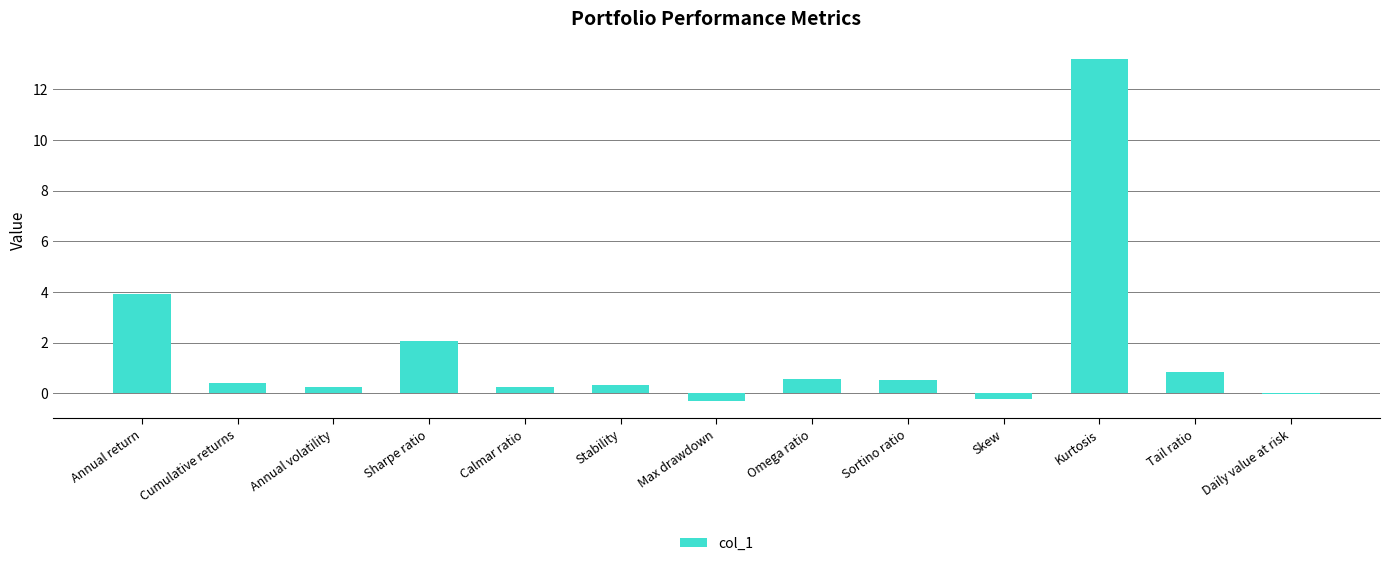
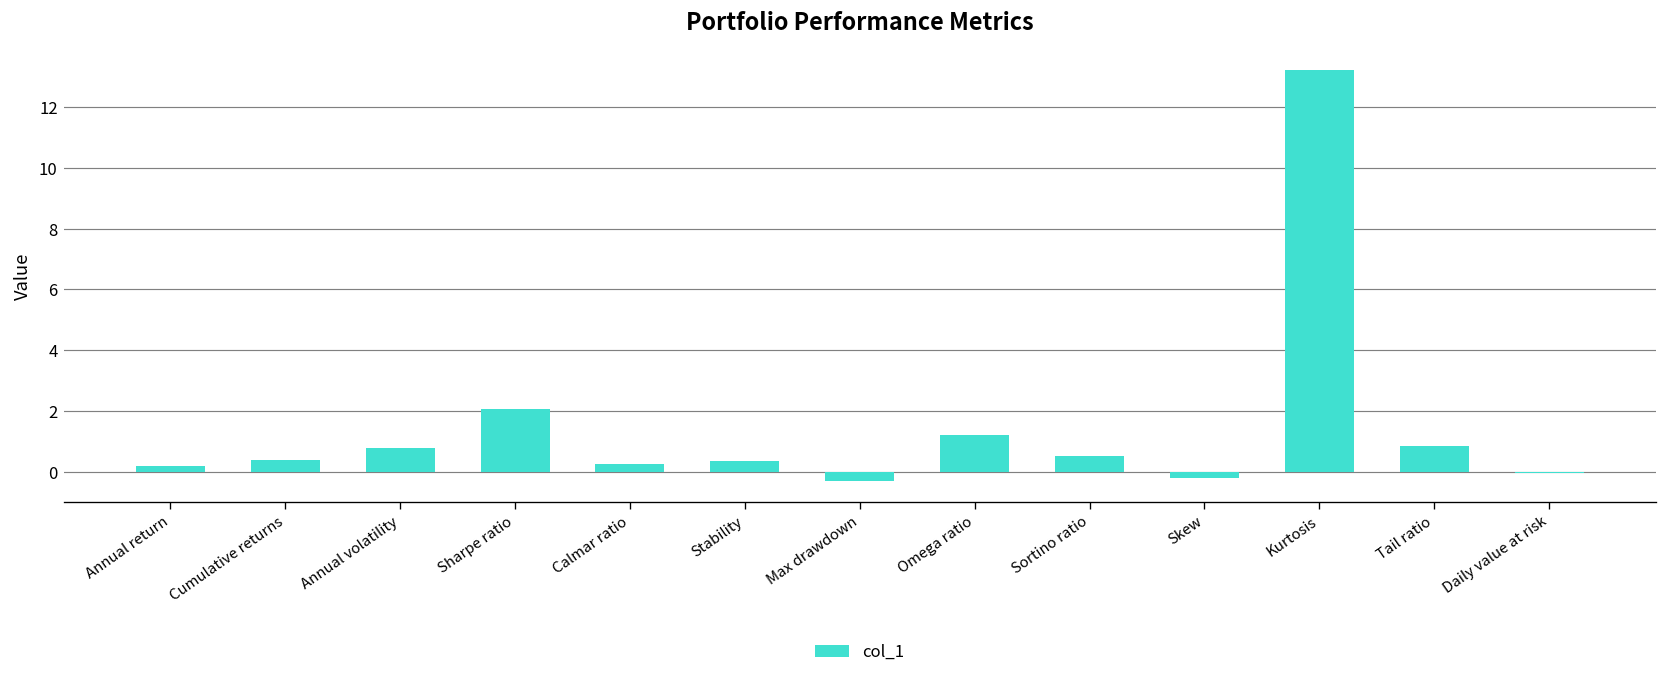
Annual return: 3.9 -> 0.2
Annual volatility: 0.2 -> 0.8
Omega ratio: 0.6 -> 1.2
